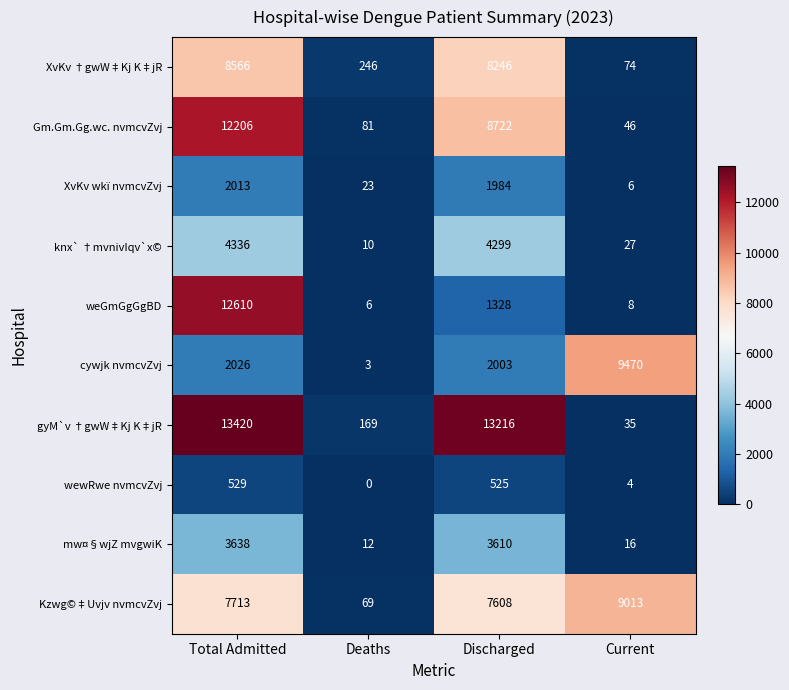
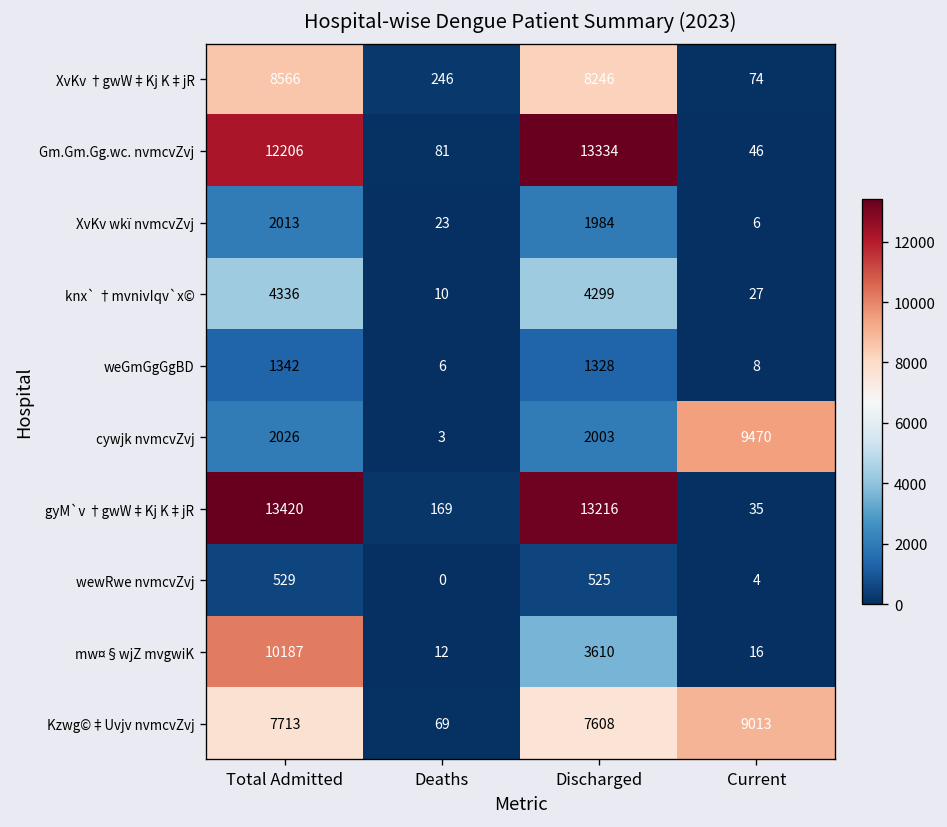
Gm.Gm.Gg.wc. nvmcvZvj, Discharged: 8722 -> 13334
weGmGgGgBD, Total Admitted: 12610 -> 1342
mw¤§wjZ mvgwiK, Total Admitted: 3638 -> 10187
